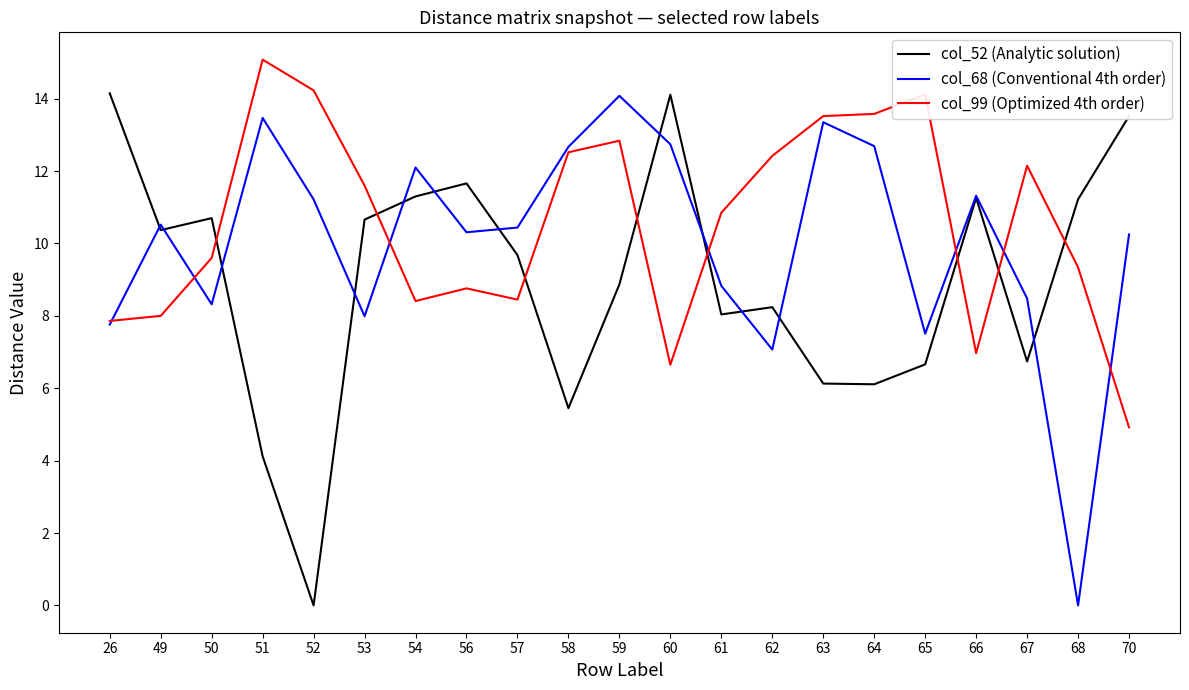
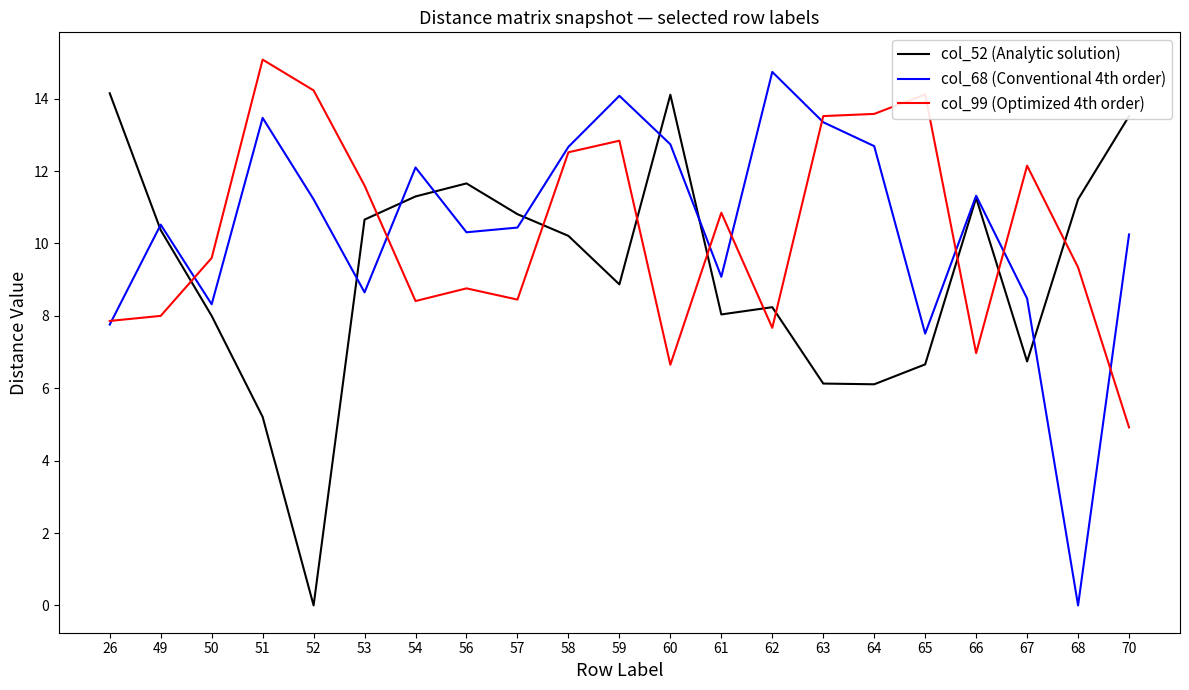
col_52 (Analytic solution), 50: 10.7 -> 8.0
col_52 (Analytic solution), 51: 4.1 -> 5.2
col_68 (Conventional 4th order), 53: 8.0 -> 8.7
col_52 (Analytic solution), 57: 9.7 -> 10.8
col_52 (Analytic solution), 58: 5.5 -> 10.2
col_68 (Conventional 4th order), 61: 8.8 -> 9.1
col_68 (Conventional 4th order), 62: 7.1 -> 14.7
col_99 (Optimized 4th order), 62: 12.4 -> 7.7
